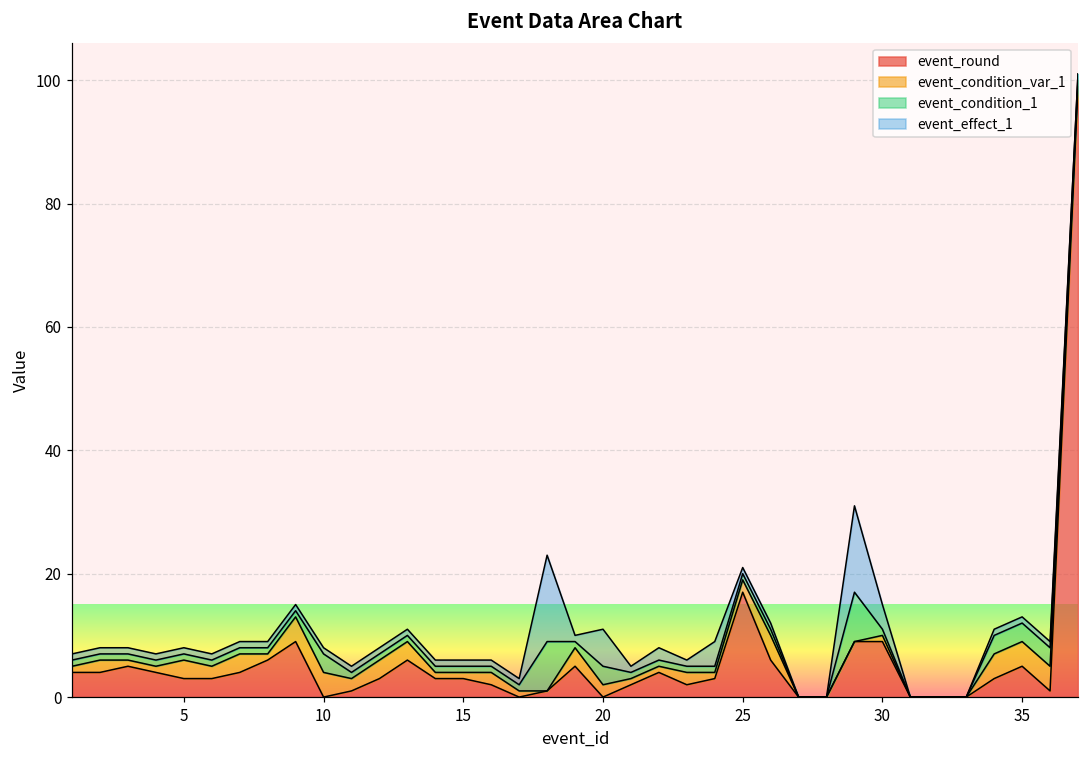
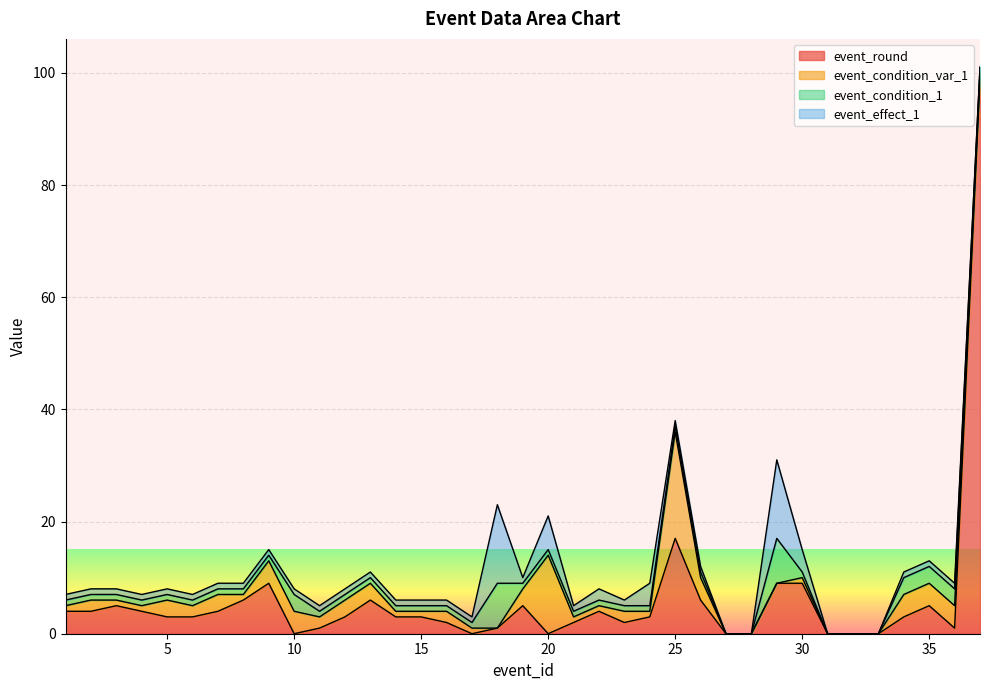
event_condition_var_1, 20: 2 -> 14
event_condition_1, 20: 3 -> 1
event_condition_var_1, 25: 2 -> 19
